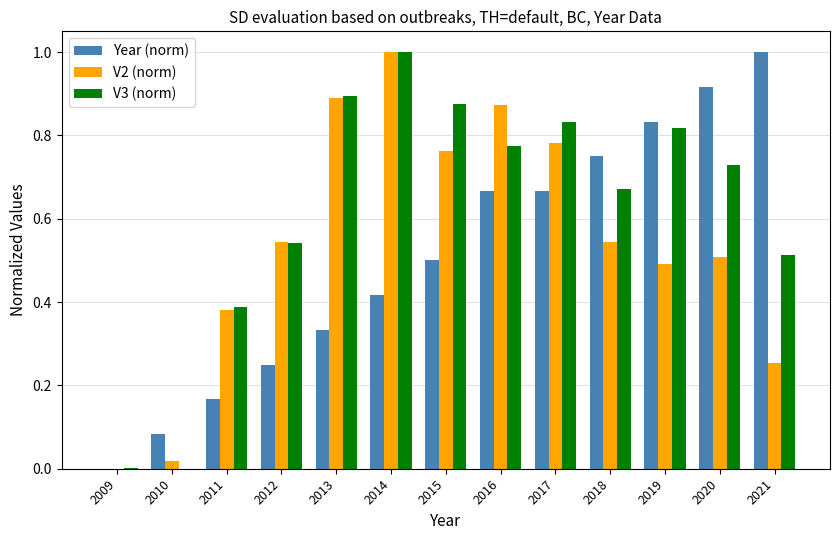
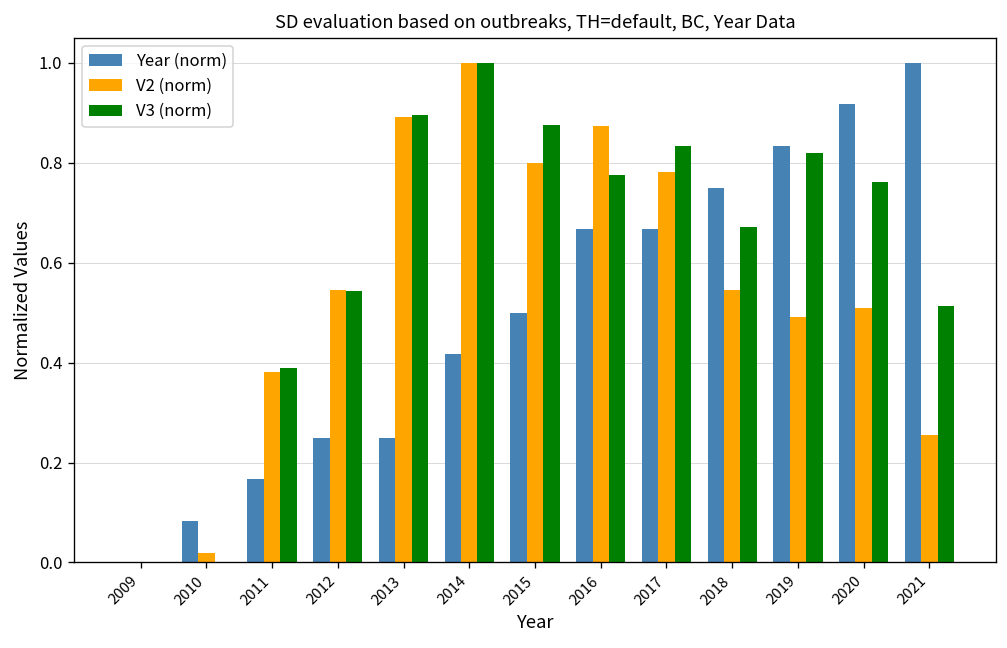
Year (norm), 2013: 0.33 -> 0.25
V2 (norm), 2015: 0.76 -> 0.80
V3 (norm), 2020: 0.73 -> 0.76
